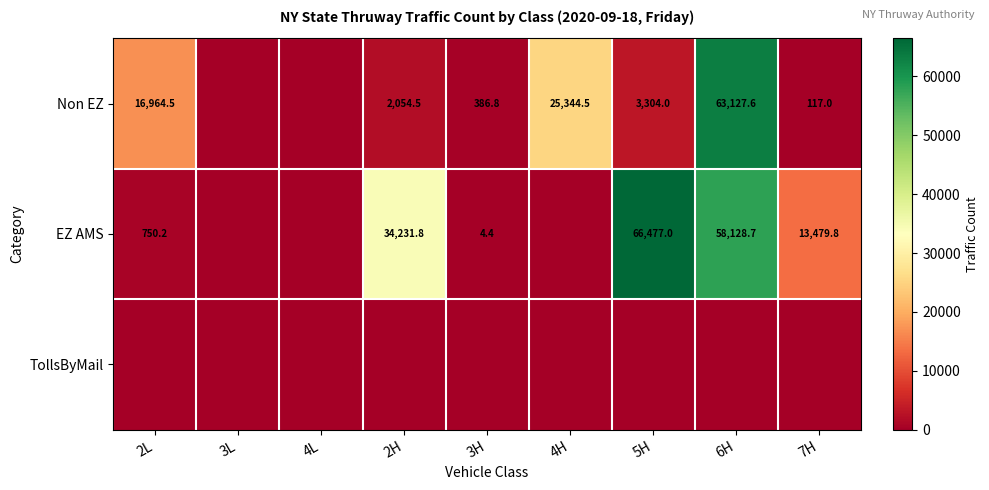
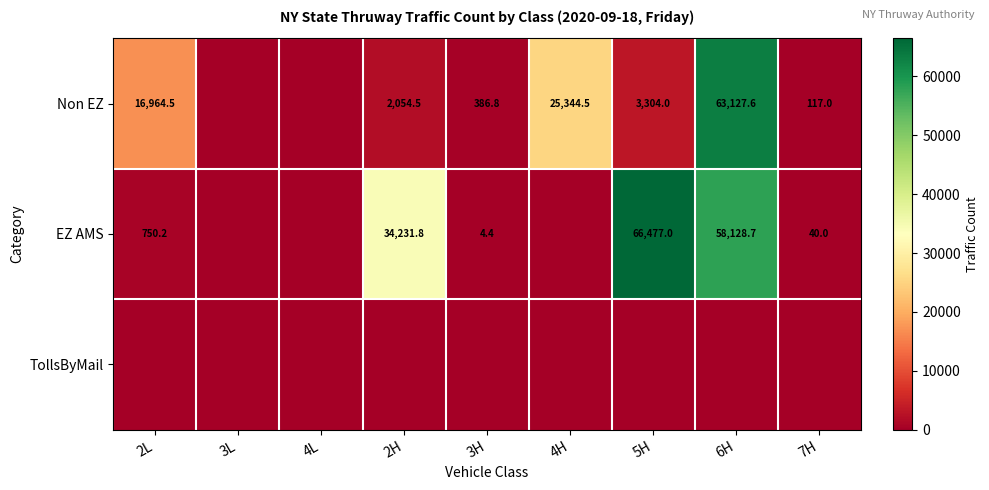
EZ AMS, 7H: 13,479.8 -> 40.0
